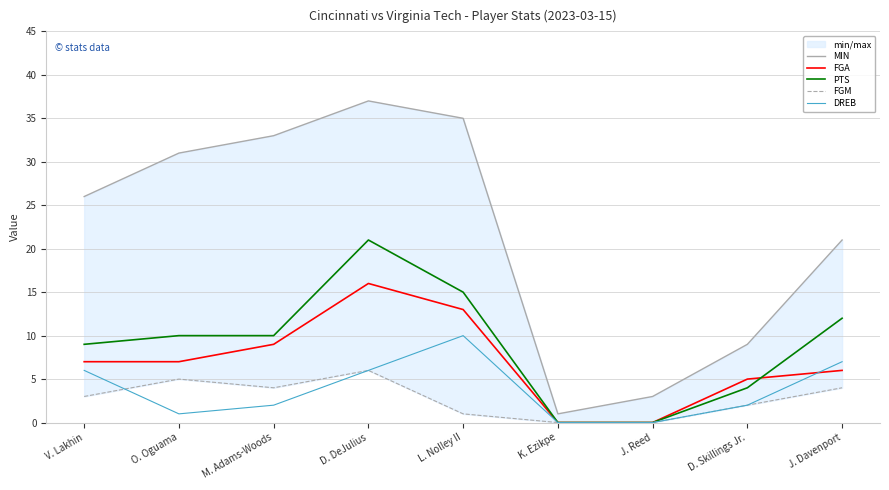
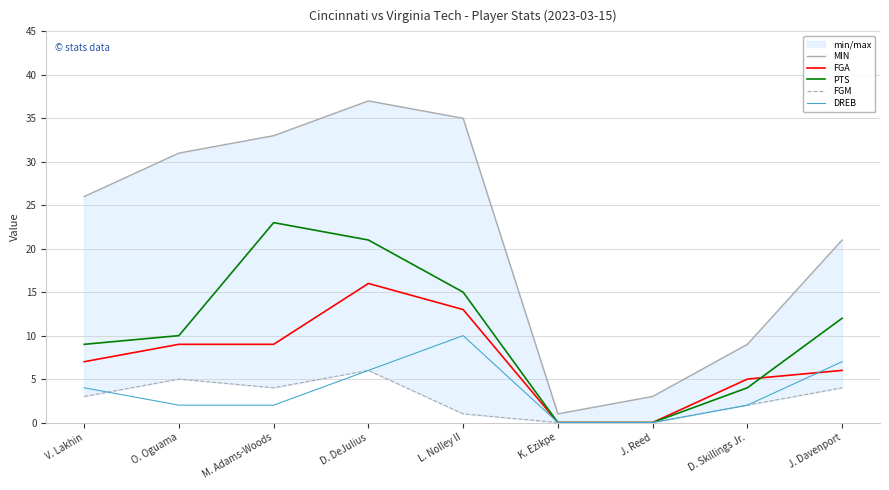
DREB, V. Lakhin: 6 -> 4
FGA, O. Oguama: 7 -> 9
DREB, O. Oguama: 1 -> 2
PTS, M. Adams-Woods: 10 -> 23
